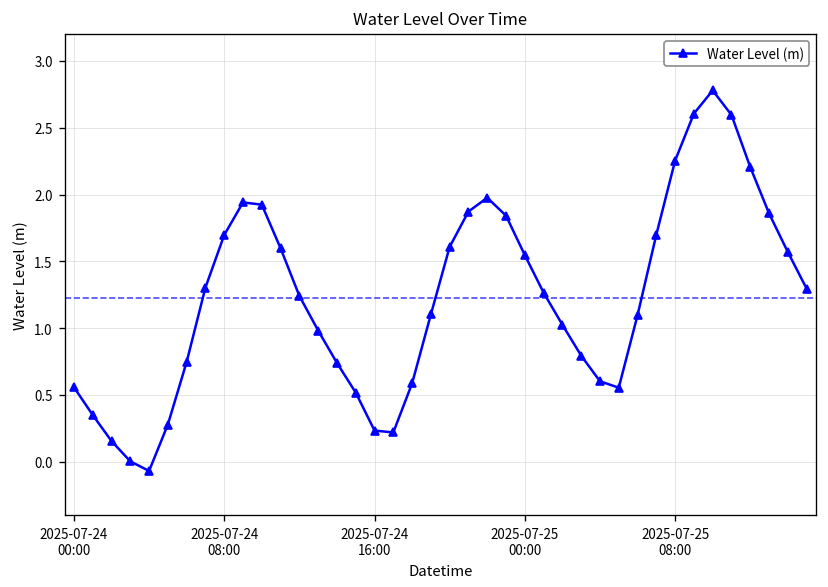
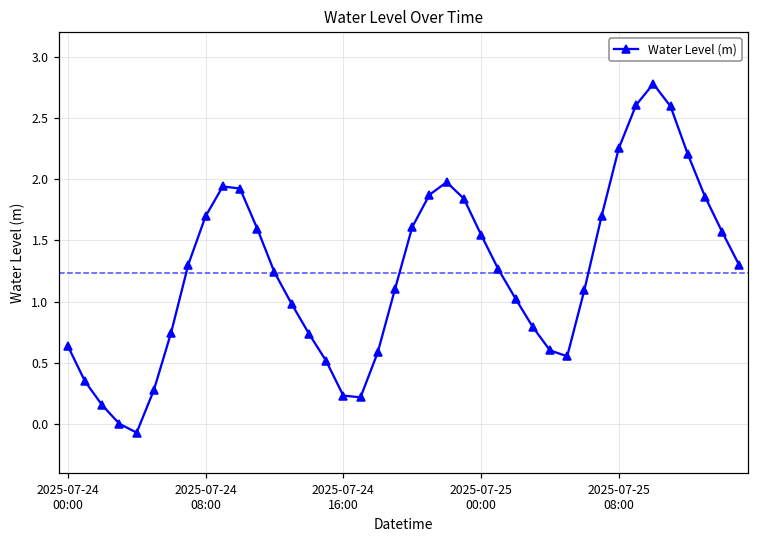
2025-07-24 00:00: 0.56 -> 0.64
